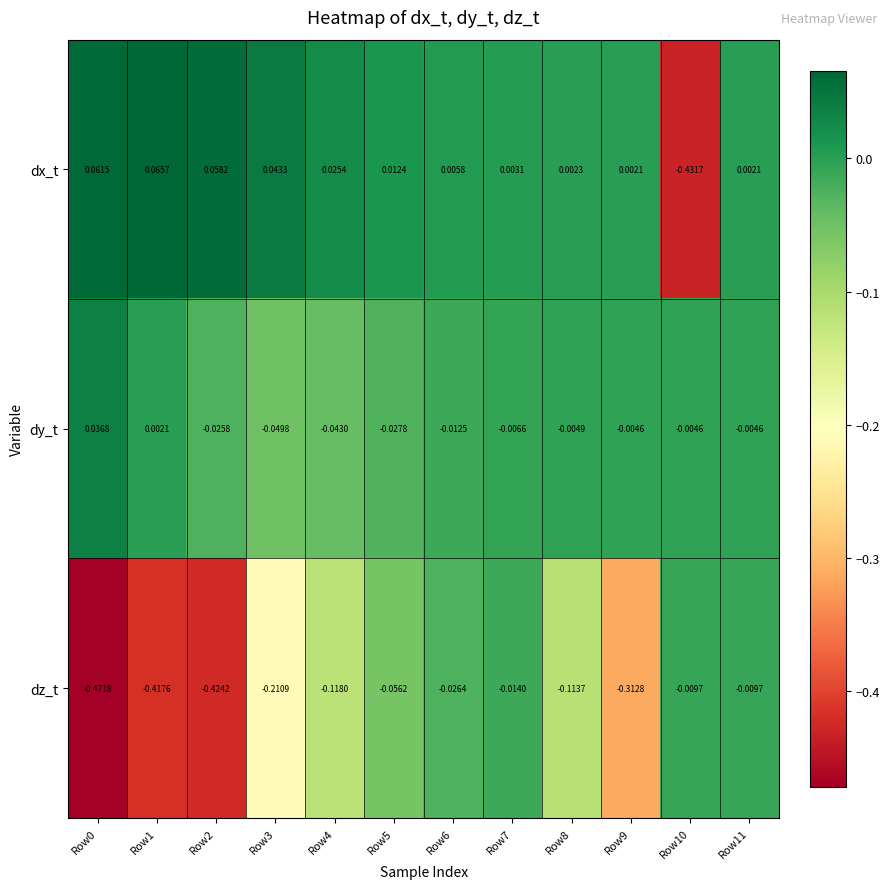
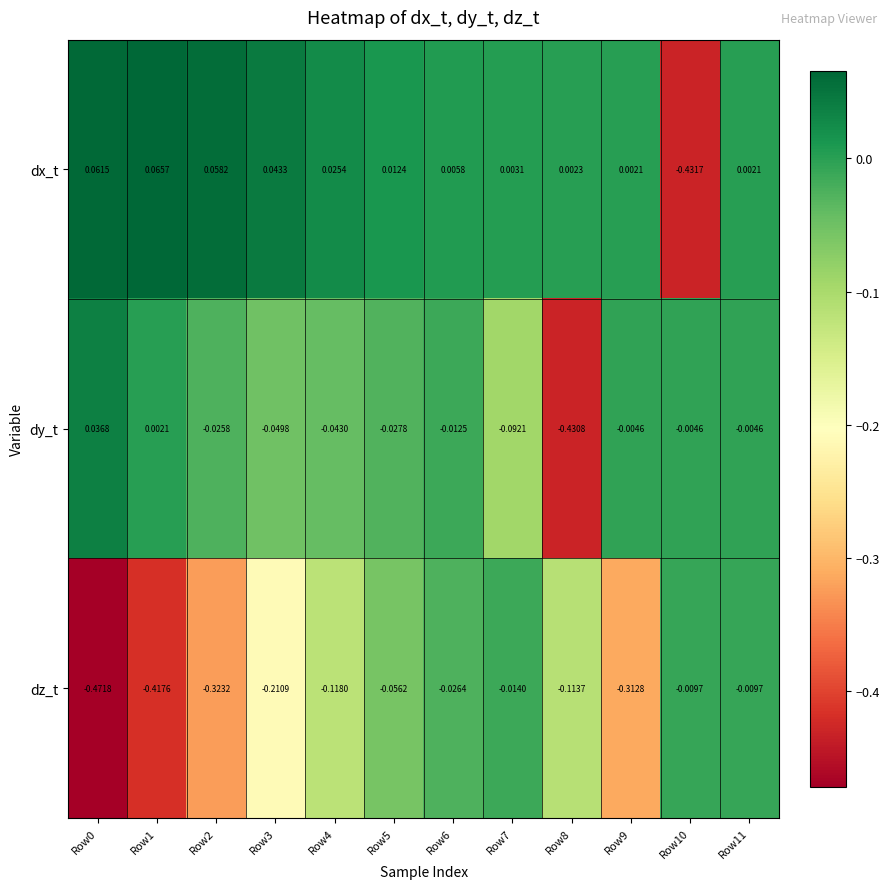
dy_t, Row7: -0.0066 -> -0.0921
dy_t, Row8: -0.0049 -> -0.4308
dz_t, Row2: -0.4242 -> -0.3232
